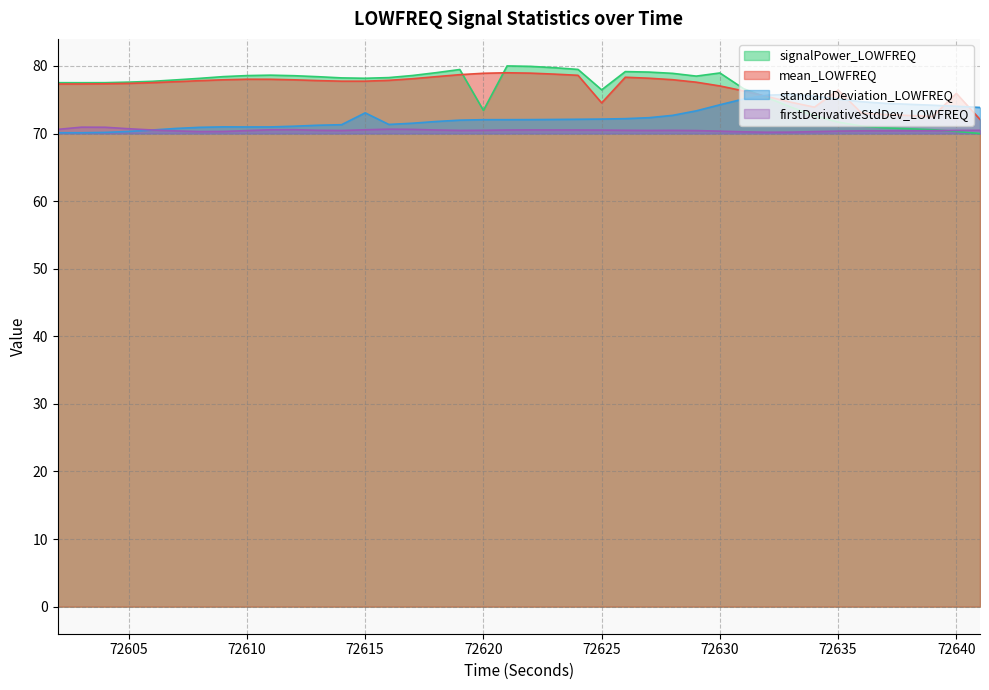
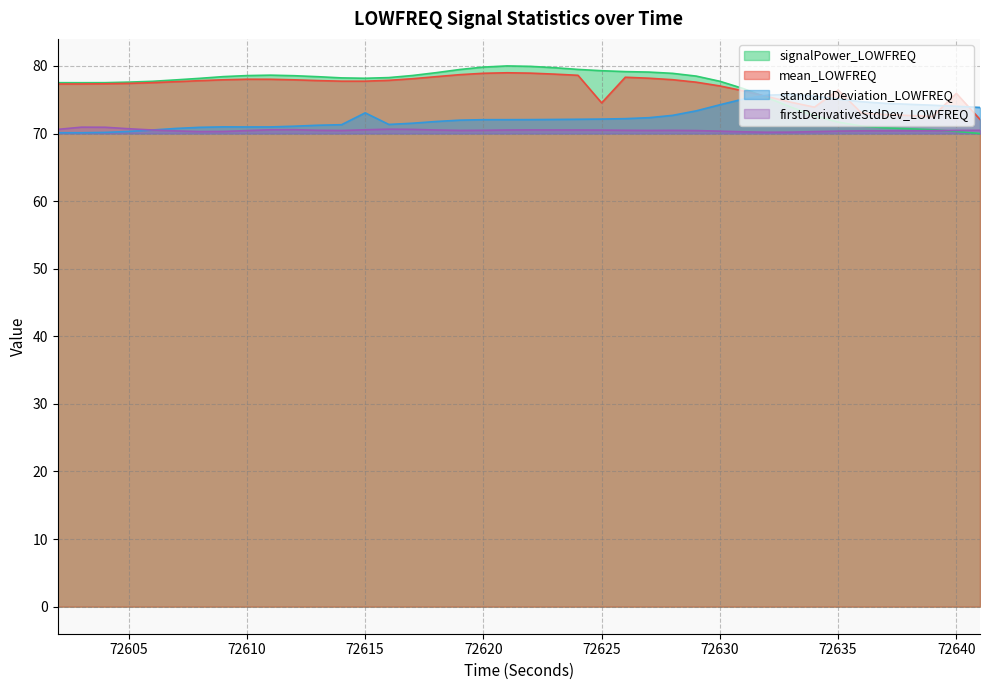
signalPower_LOWFREQ, 72620: 73 -> 80
signalPower_LOWFREQ, 72625: 76 -> 79
signalPower_LOWFREQ, 72630: 79 -> 78
